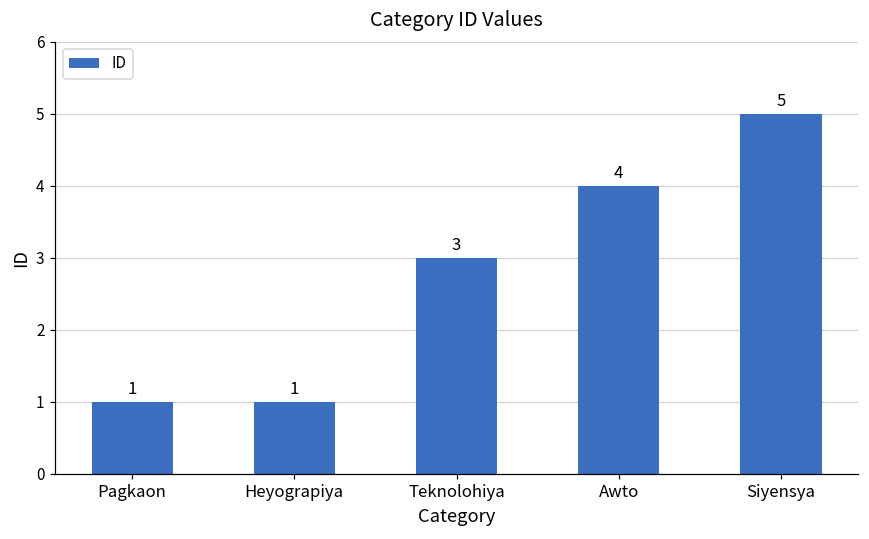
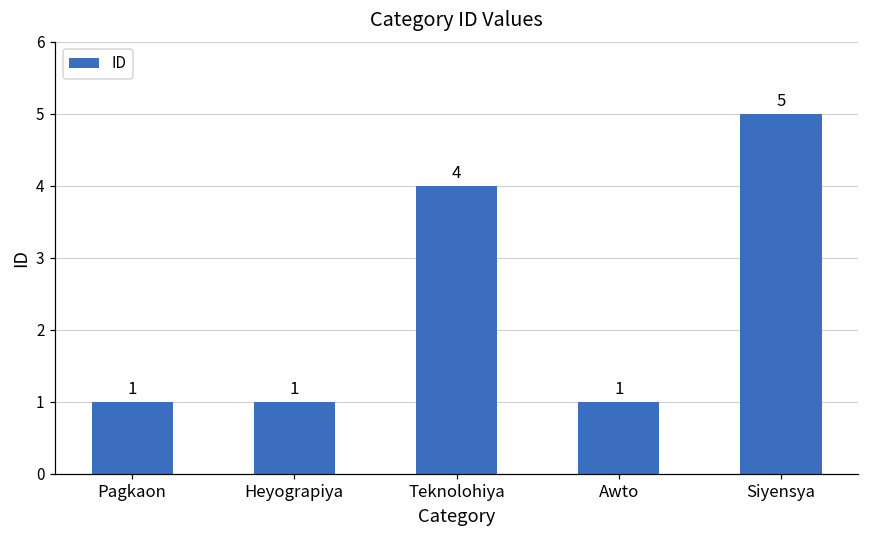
Teknolohiya: 3 -> 4
Awto: 4 -> 1
